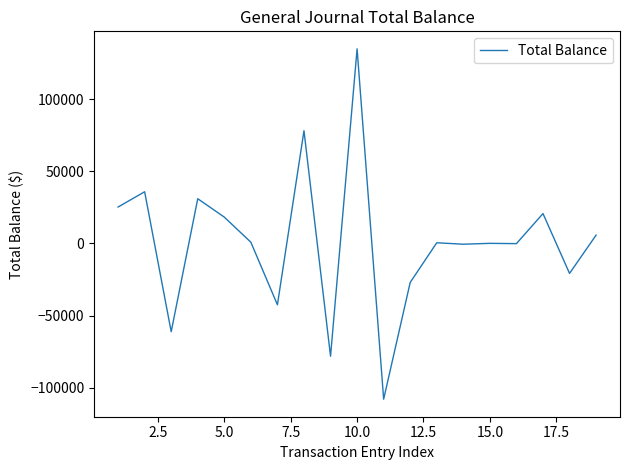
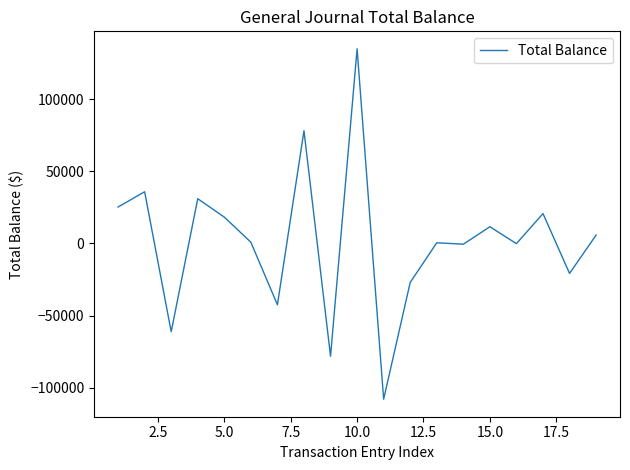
15.0: 0 -> 12000
